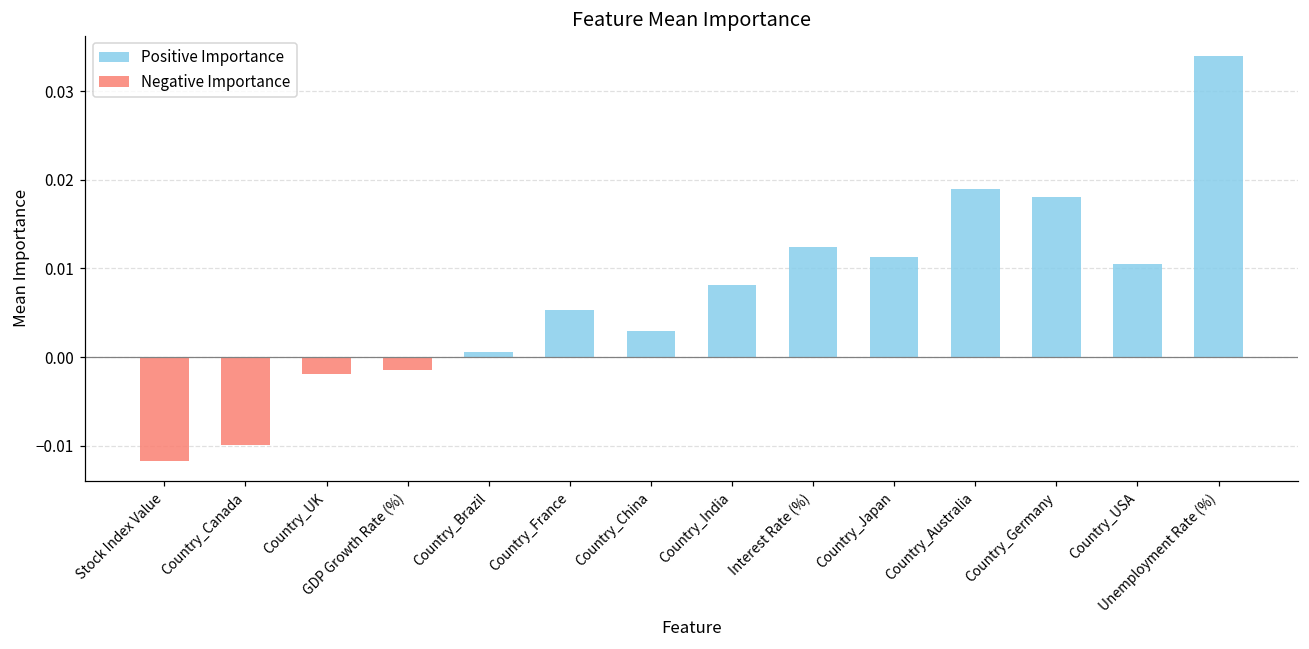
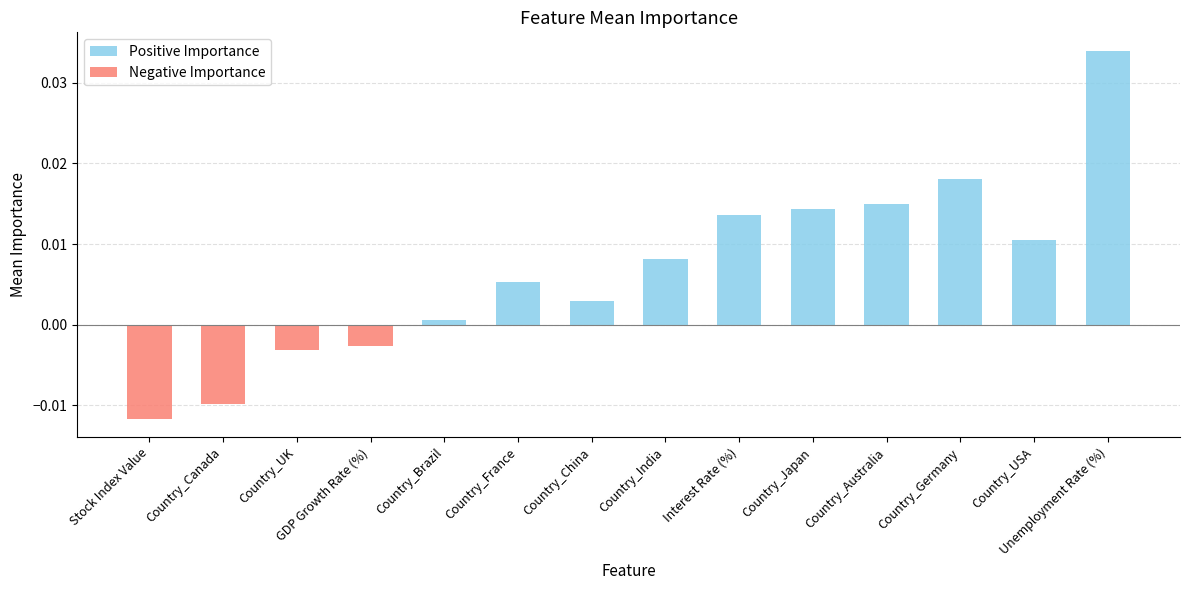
Negative Importance, Country_UK: -0.002 -> -0.003
Negative Importance, GDP Growth Rate (%): -0.001 -> -0.003
Positive Importance, Interest Rate (%): 0.012 -> 0.014
Positive Importance, Country_Japan: 0.011 -> 0.014
Positive Importance, Country_Australia: 0.019 -> 0.015
